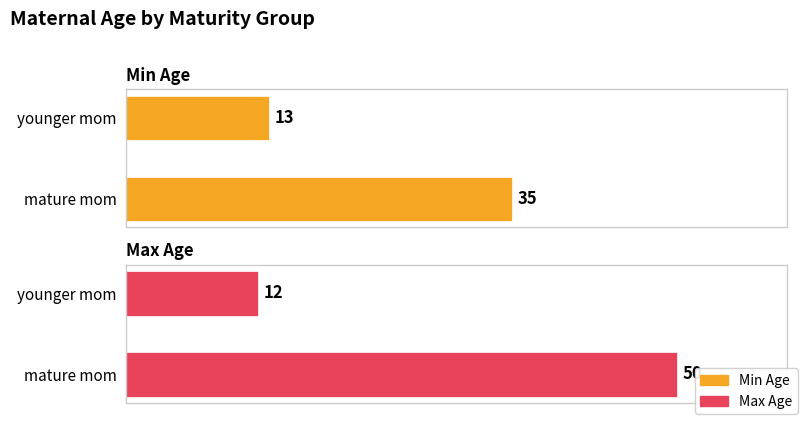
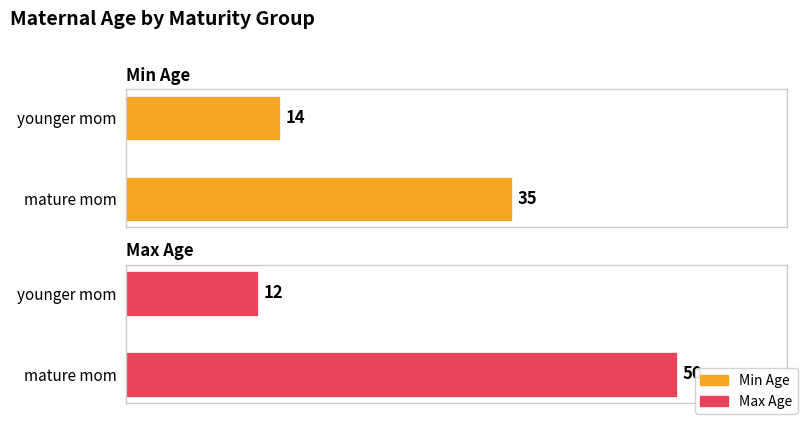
Min Age, younger mom: 13 -> 14
